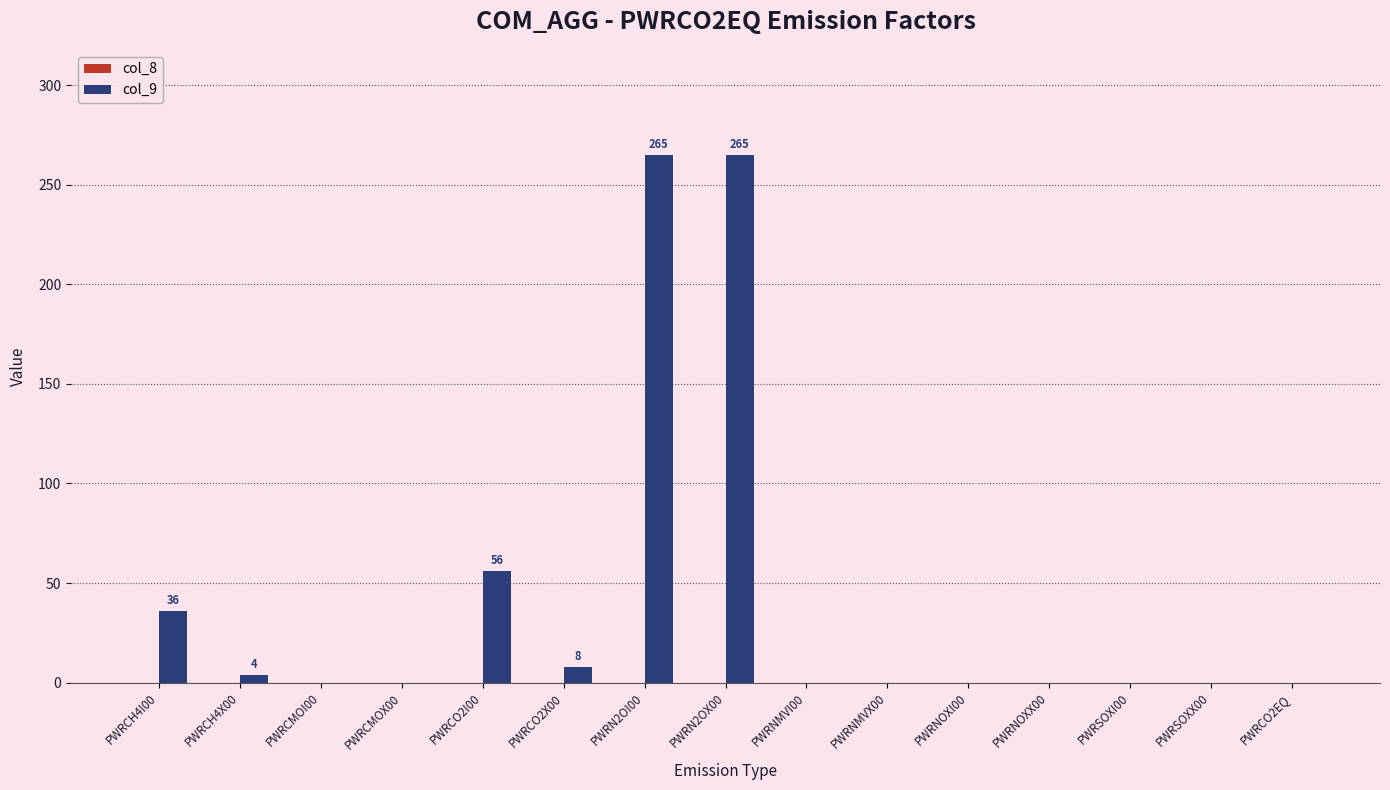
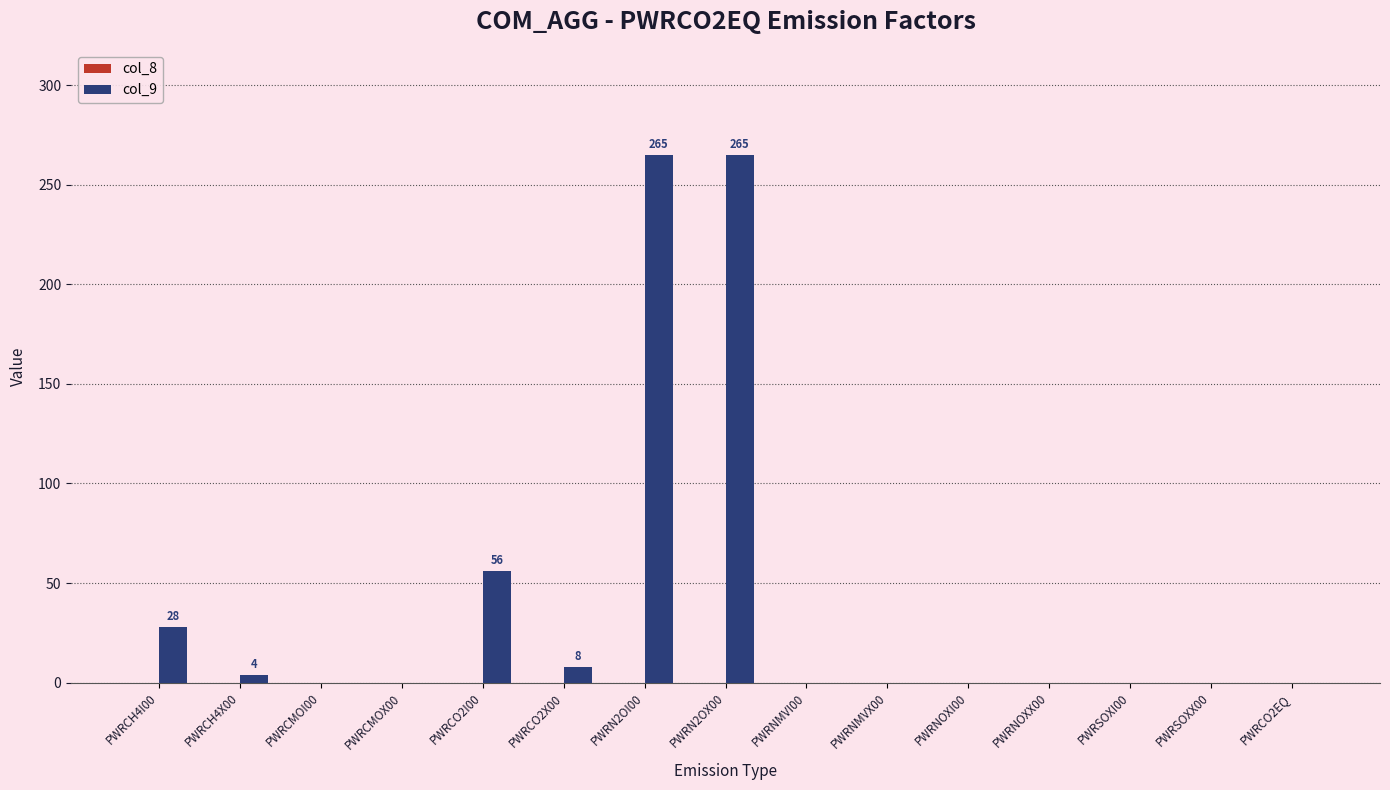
col_9, PWRCH4I00: 36 -> 28
